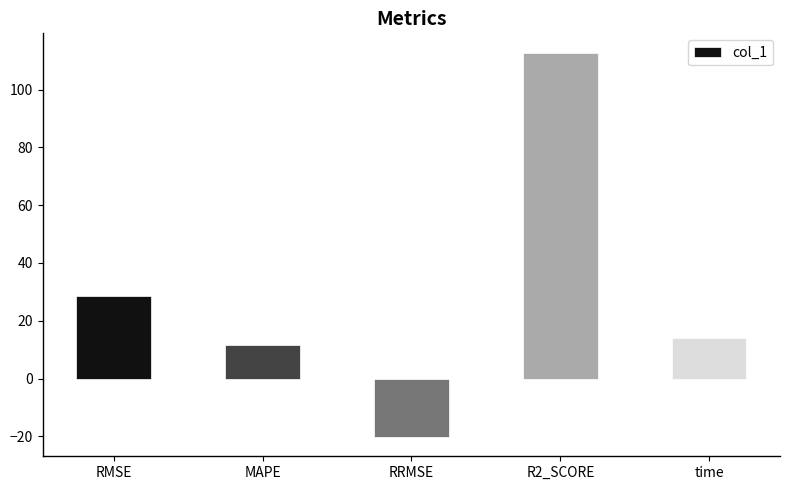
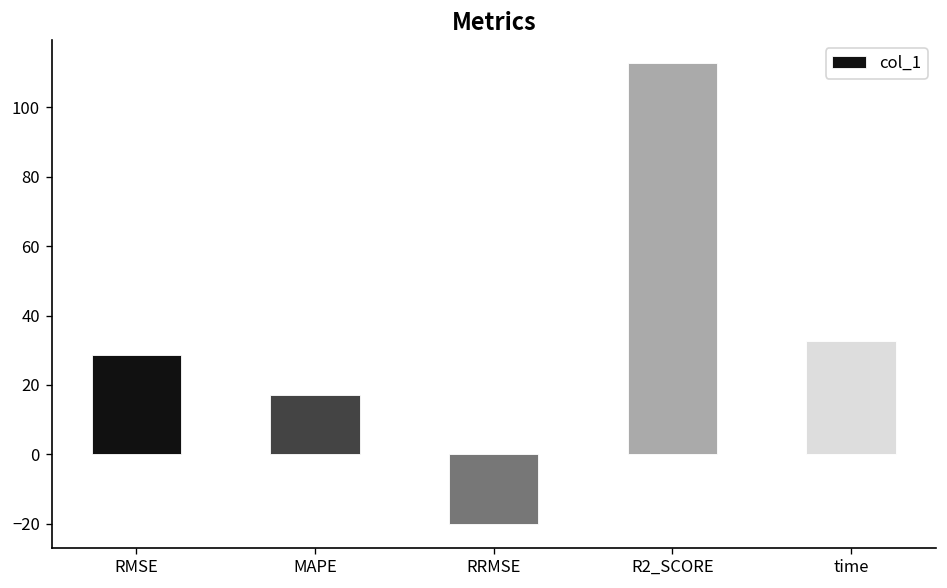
MAPE: 12 -> 17
time: 14 -> 33
